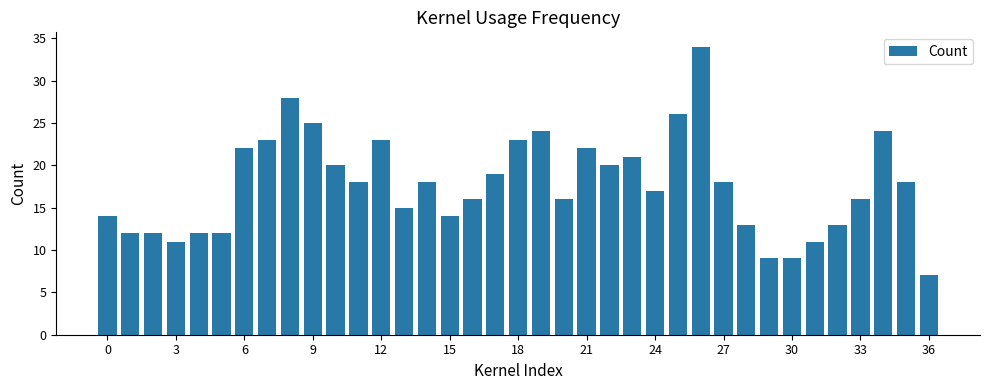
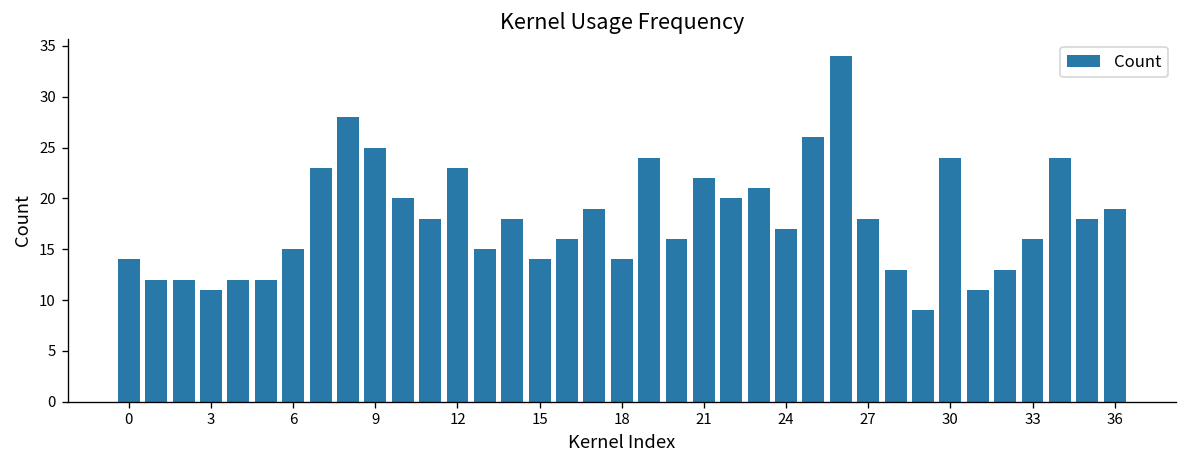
6: 22 -> 15
18: 23 -> 14
30: 9 -> 24
36: 7 -> 19
